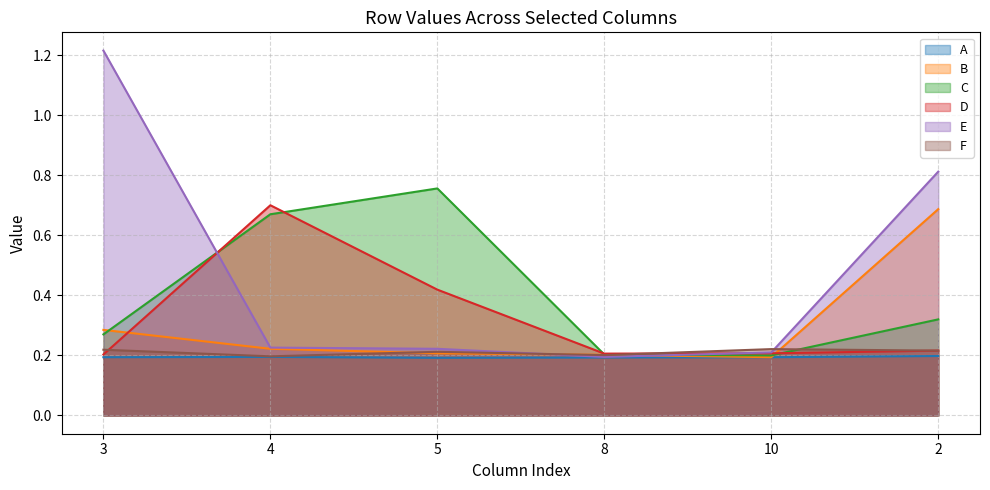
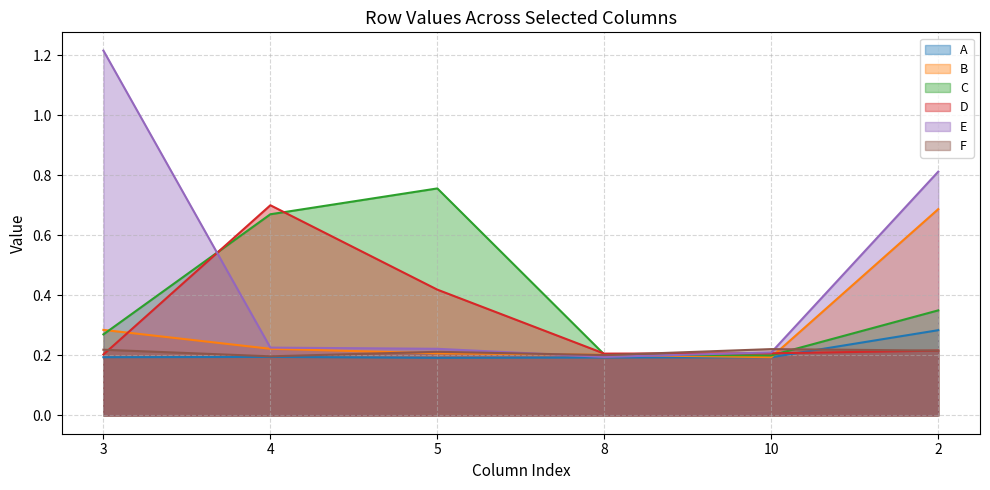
A, 2: 0.20 -> 0.28
C, 2: 0.32 -> 0.35
